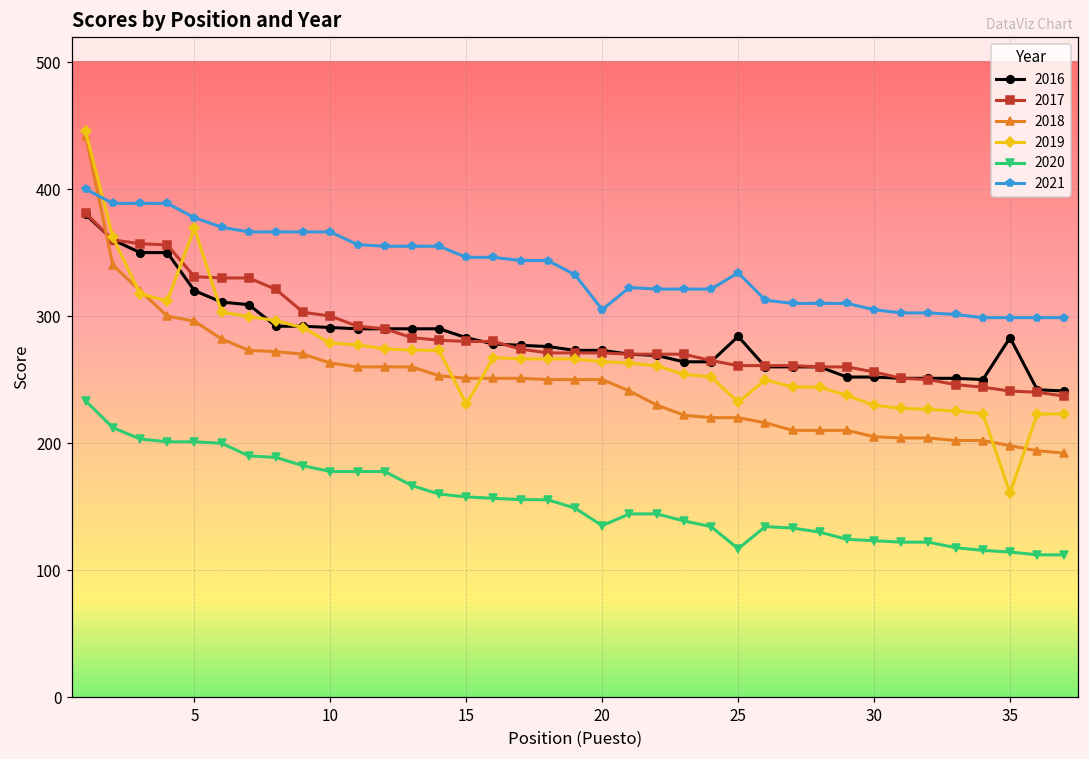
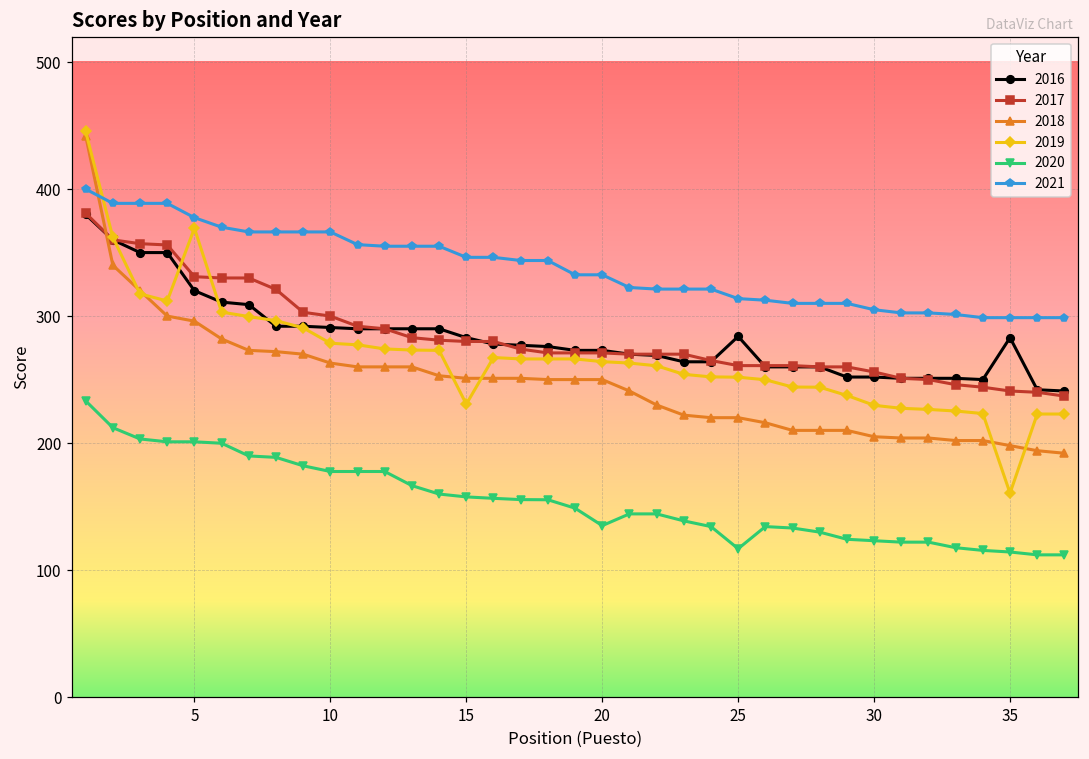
2021, 20: 305 -> 333
2019, 25: 232 -> 252
2021, 25: 334 -> 314
